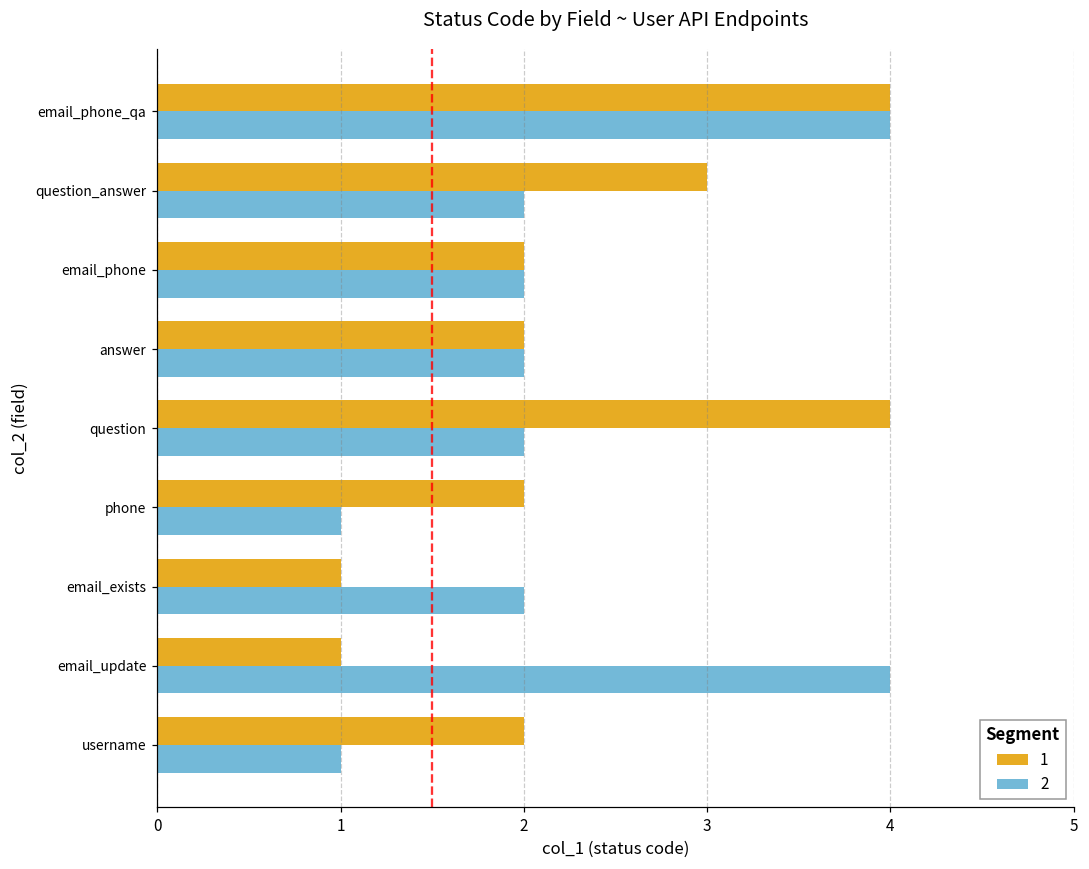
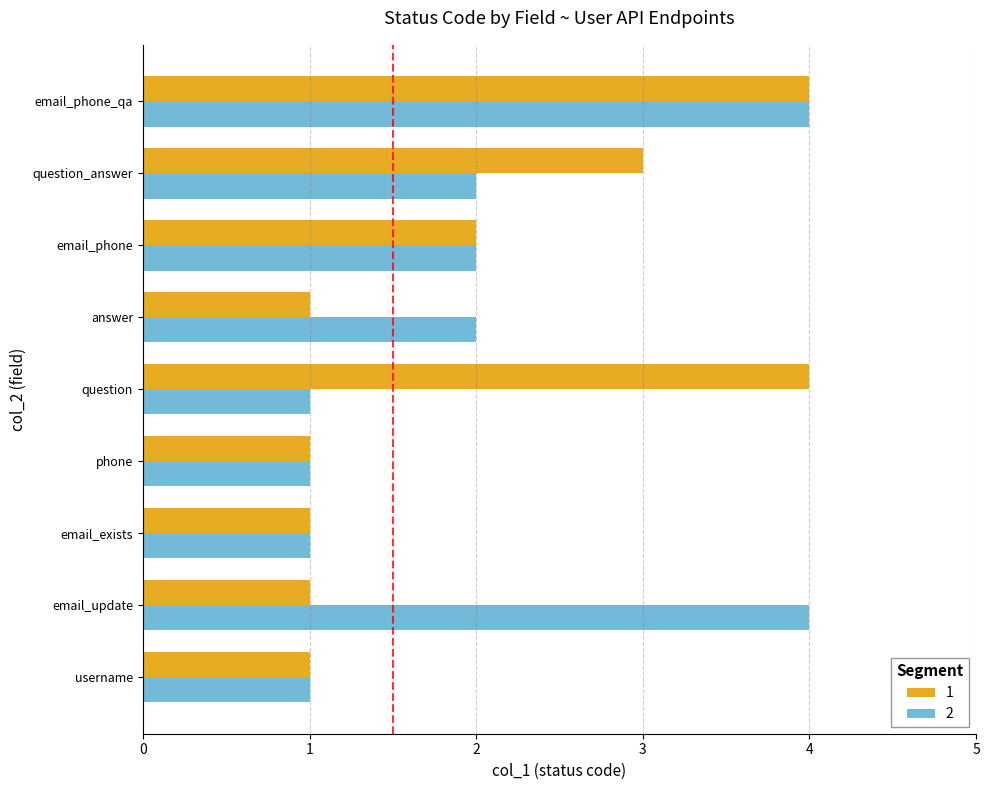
1, answer: 2 -> 1
2, question: 2 -> 1
1, phone: 2 -> 1
2, email_exists: 2 -> 1
1, username: 2 -> 1
